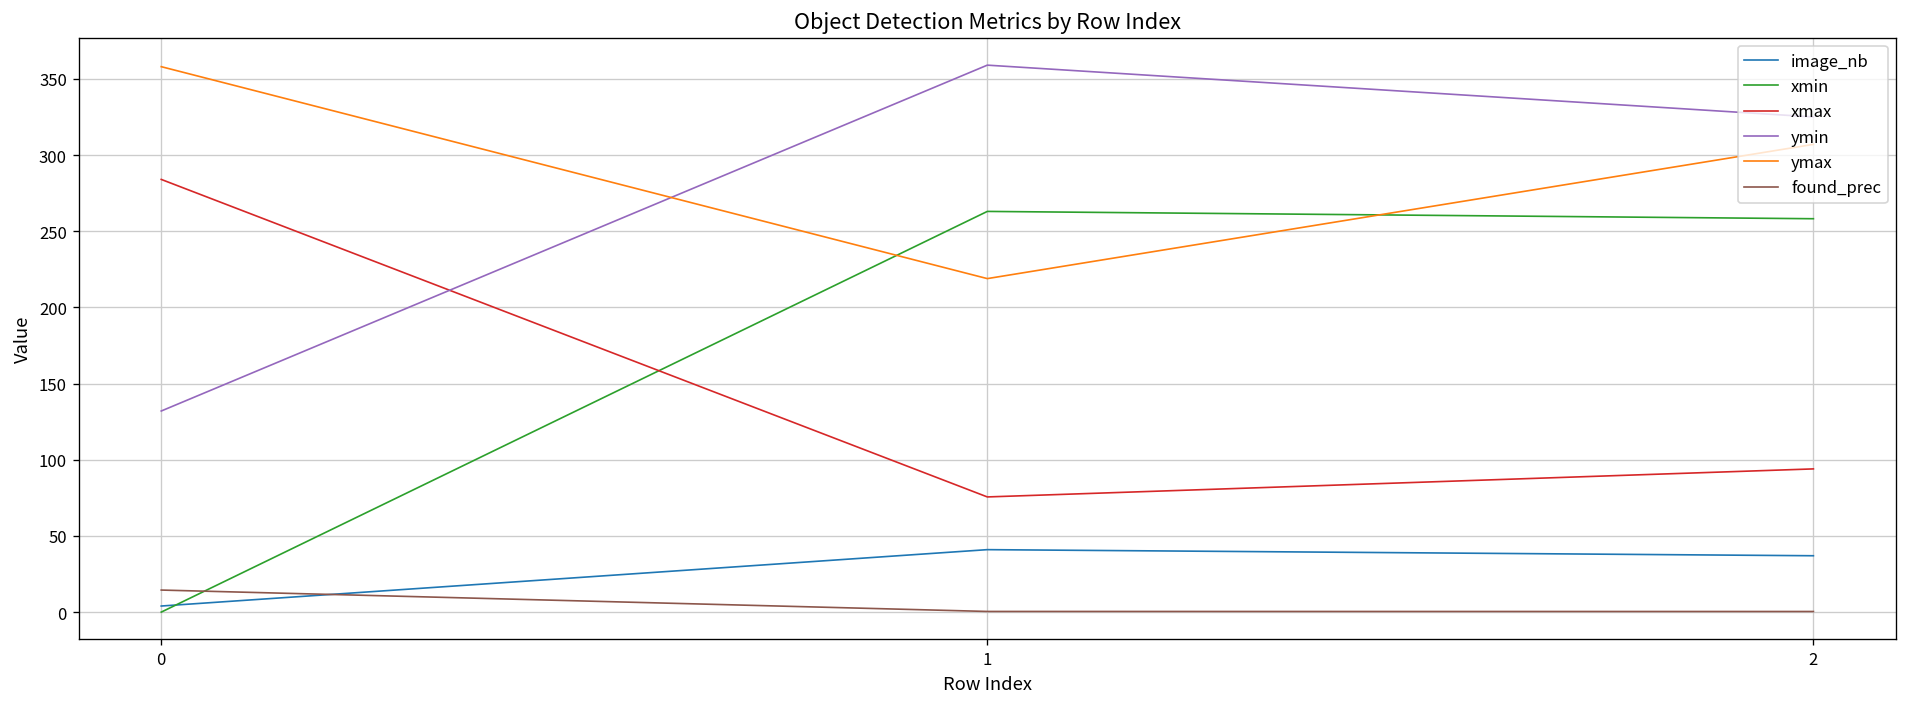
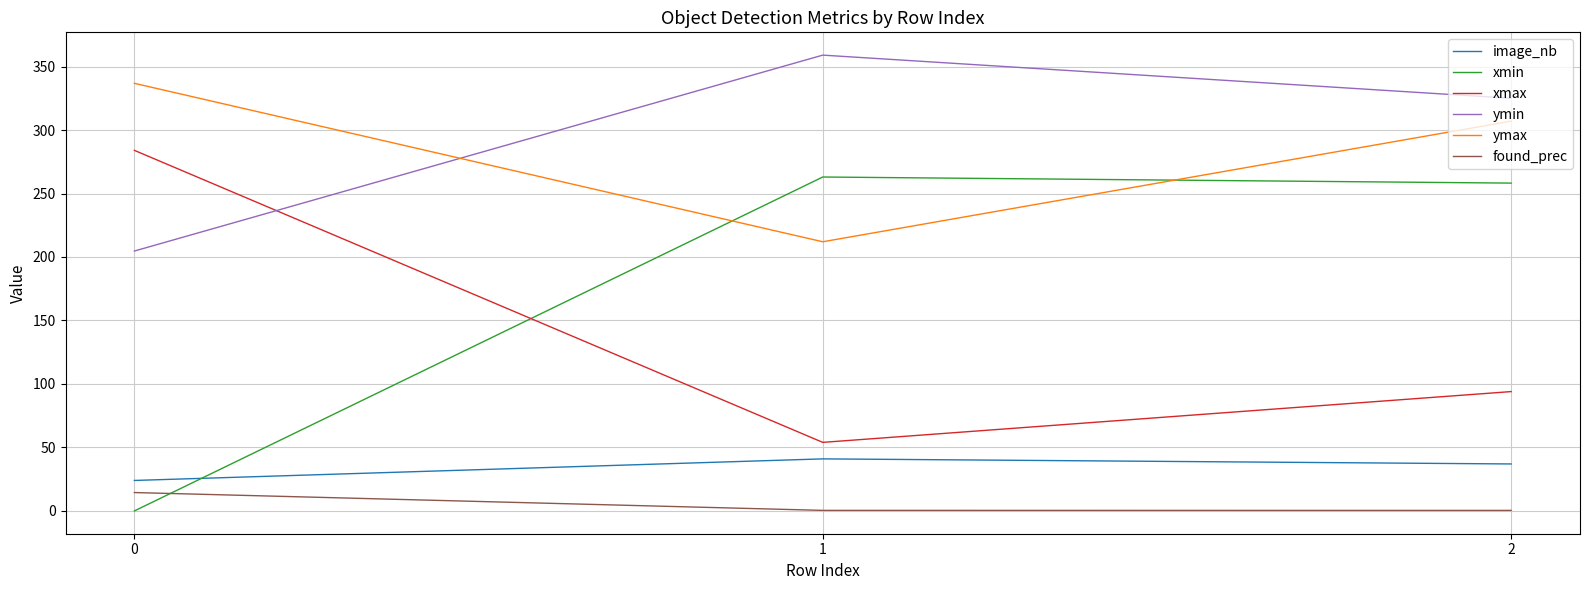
image_nb, 0: 4 -> 24
ymin, 0: 132 -> 205
ymax, 0: 358 -> 337
xmax, 1: 76 -> 54
ymax, 1: 219 -> 212
